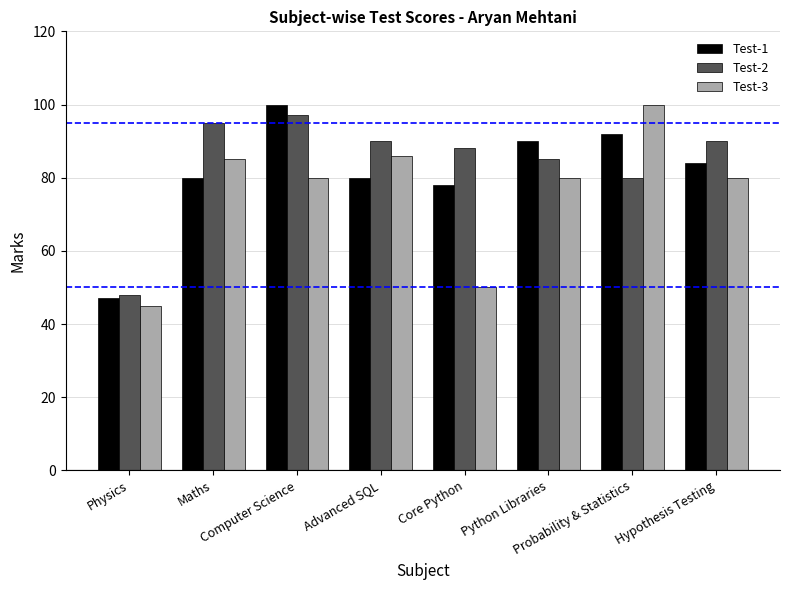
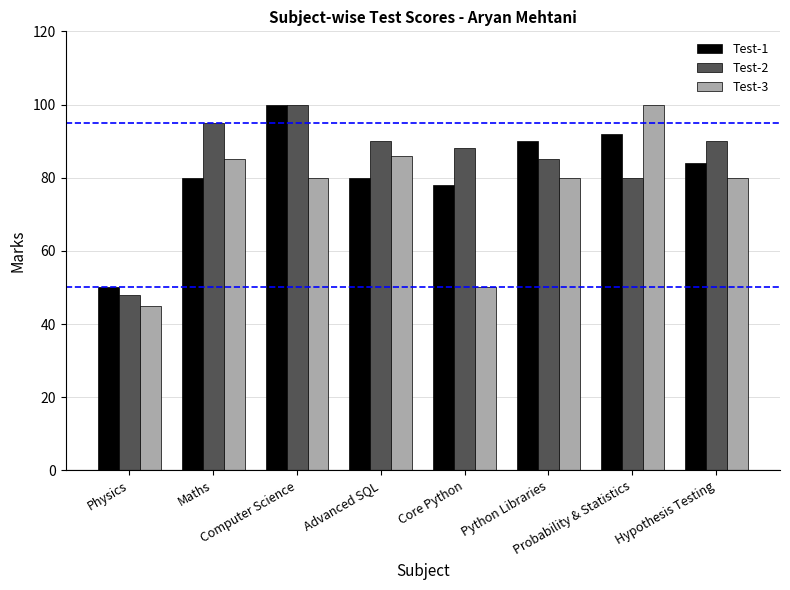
Test-1, Physics: 47 -> 50
Test-2, Computer Science: 97 -> 100
